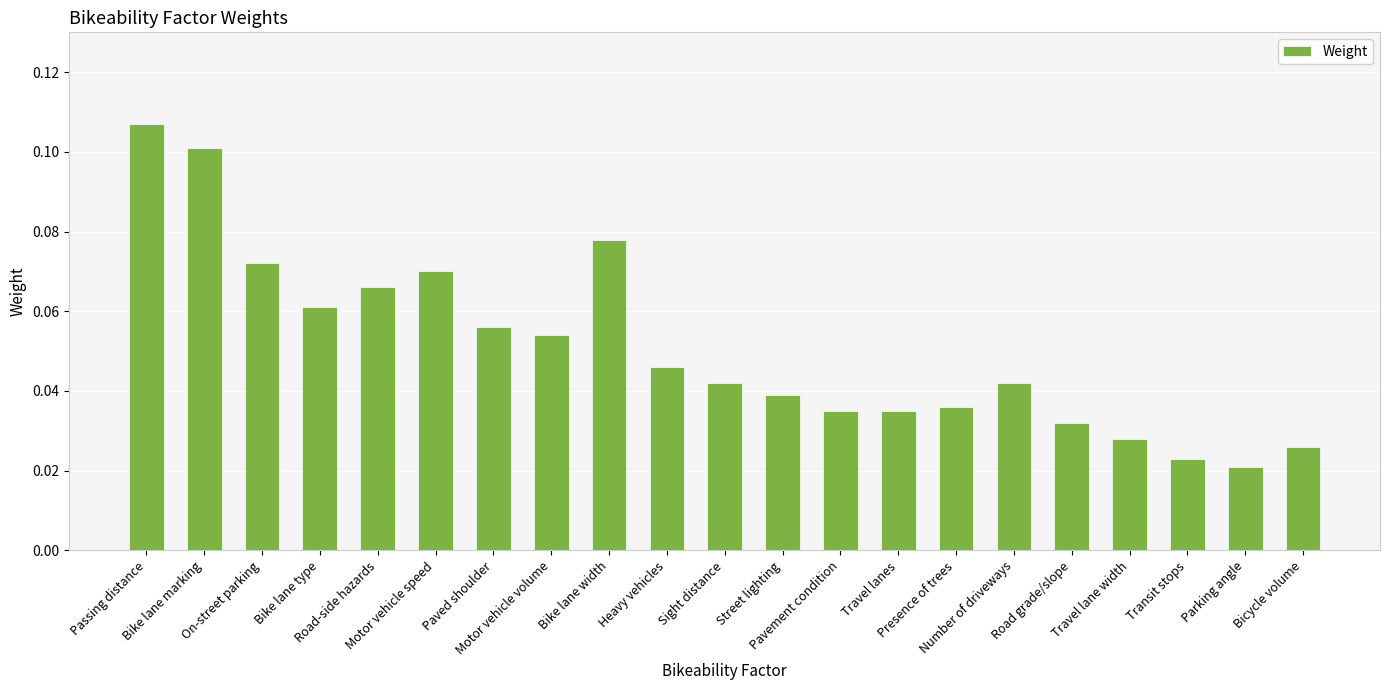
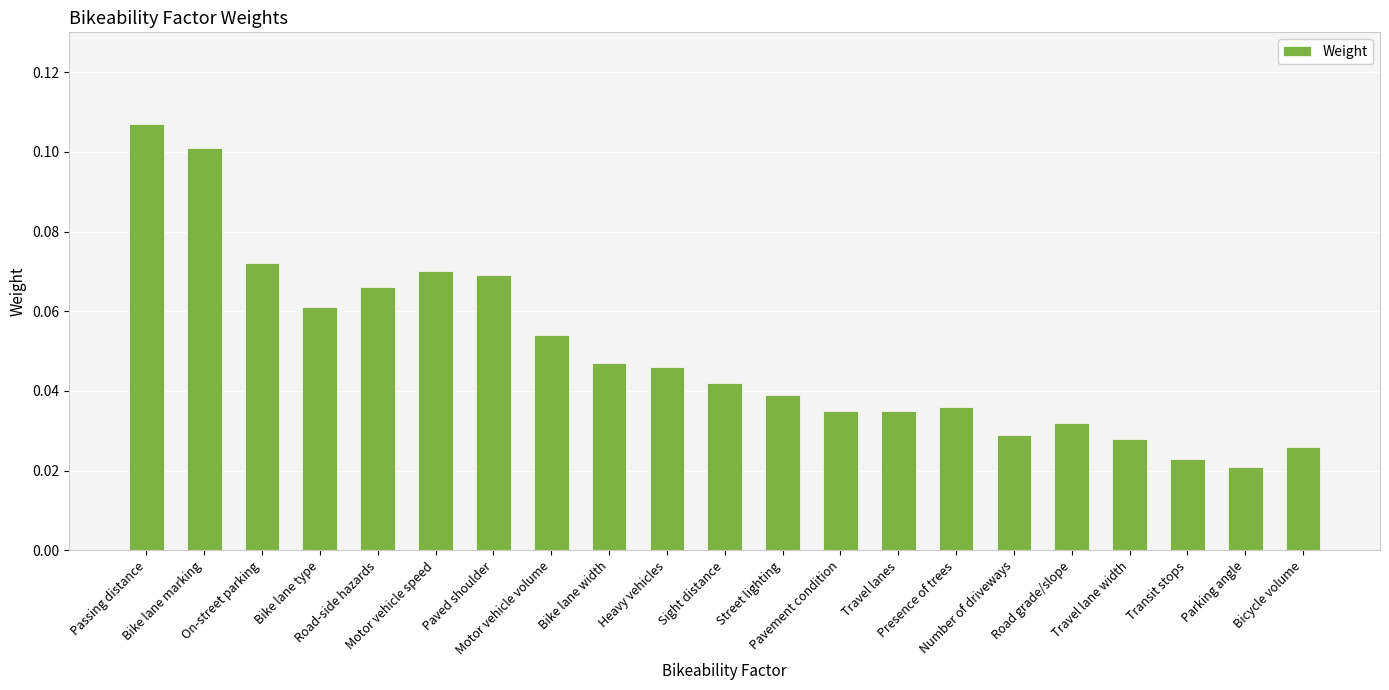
Paved shoulder: 0.056 -> 0.069
Bike lane width: 0.078 -> 0.047
Number of driveways: 0.042 -> 0.029
